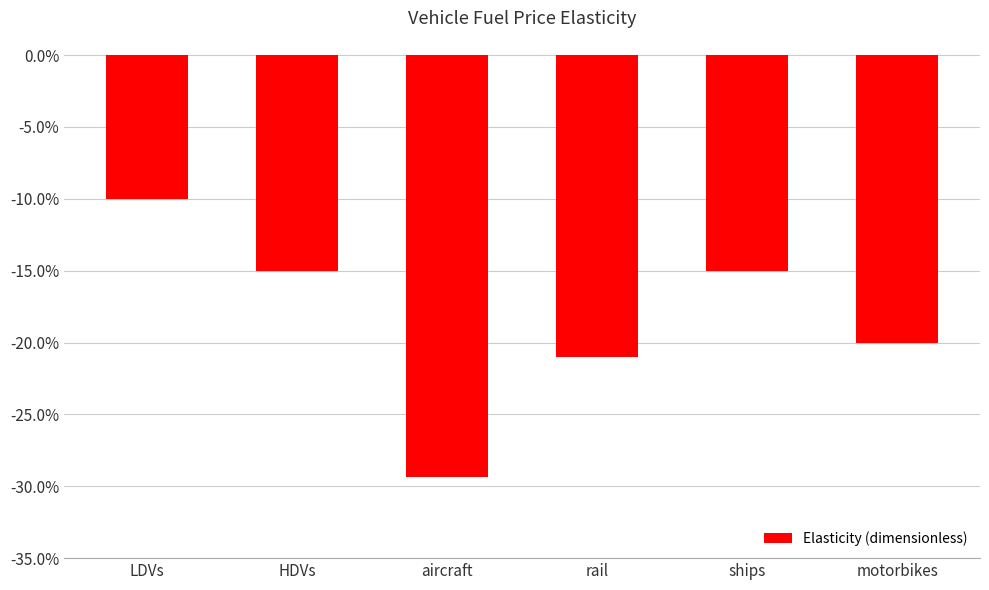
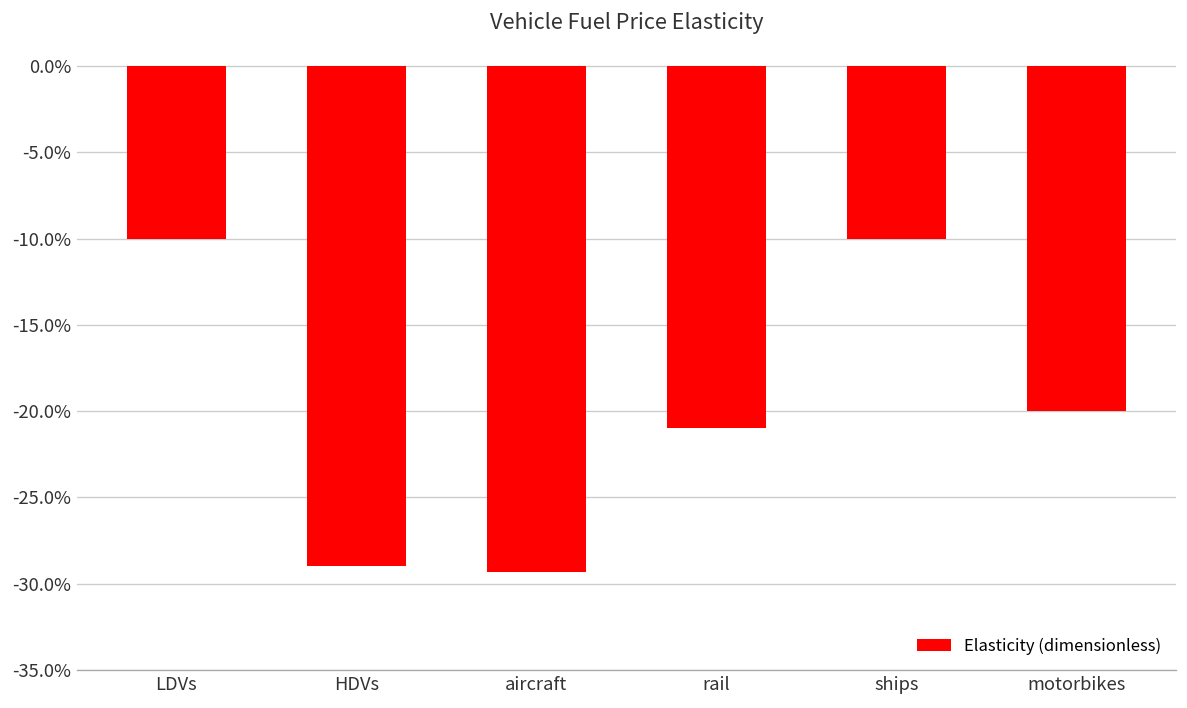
HDVs: -15.0% -> -29.0%
ships: -15.0% -> -10.0%
